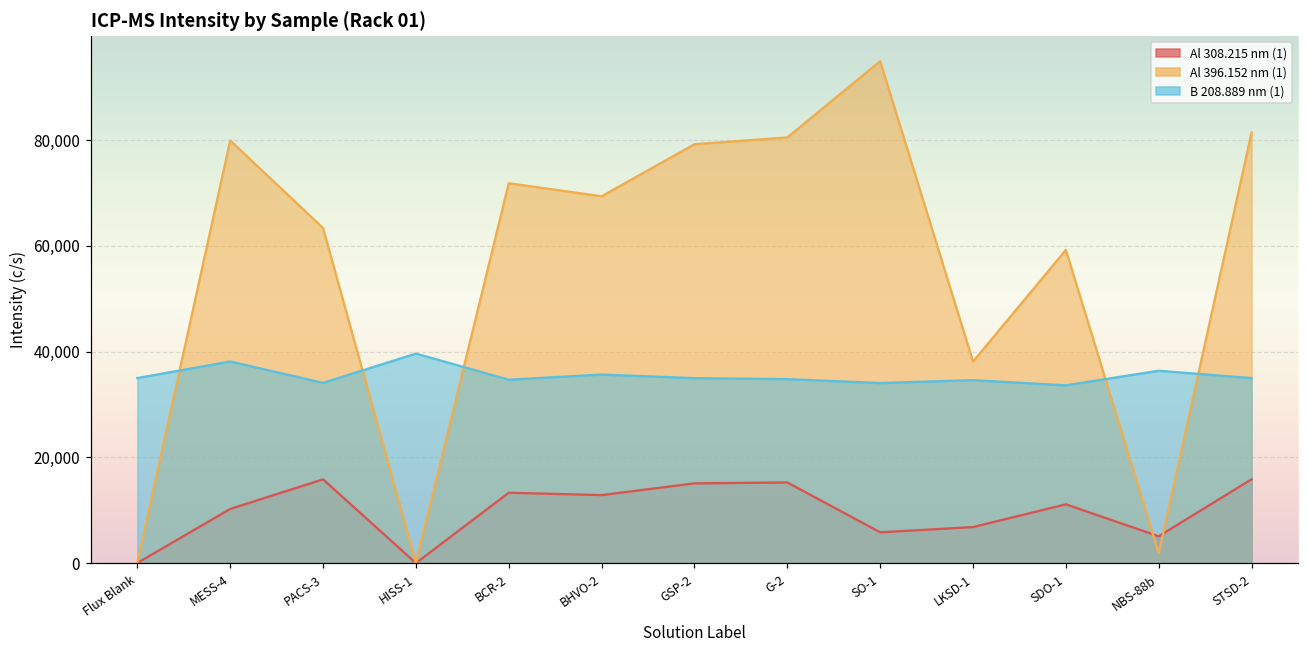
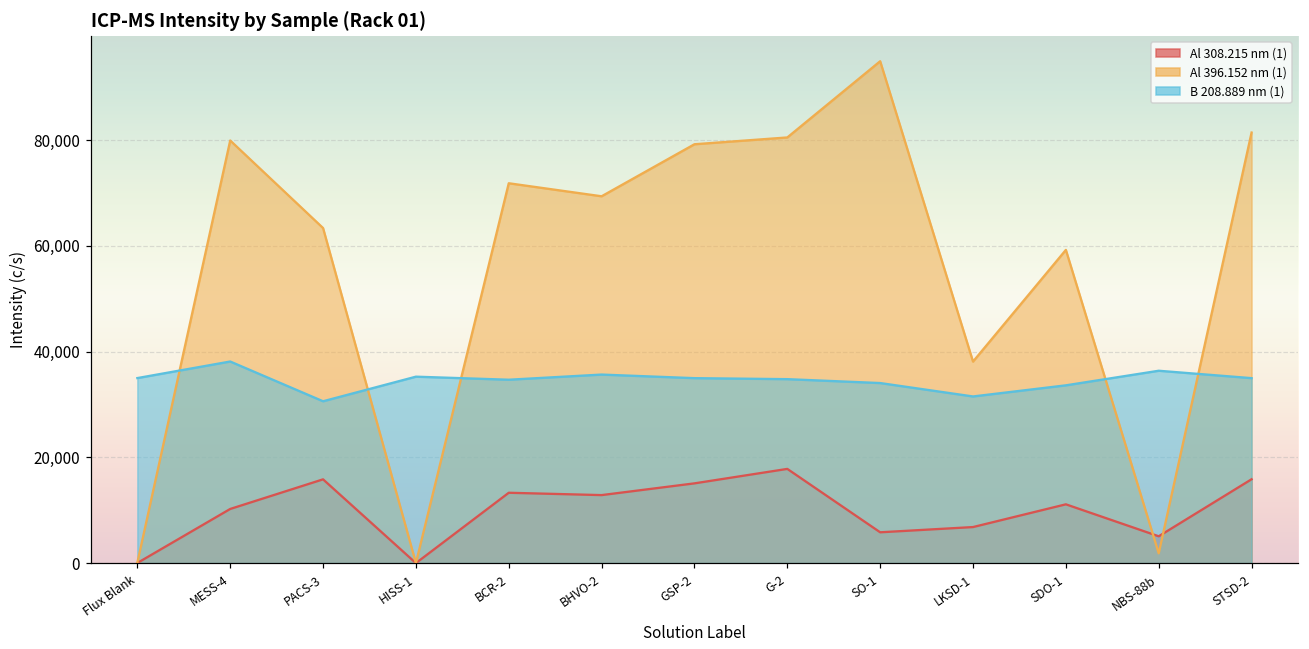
B 208.889 nm (1), PACS-3: 34,000 -> 31,000
B 208.889 nm (1), HISS-1: 40,000 -> 35,000
Al 308.215 nm (1), G-2: 15,000 -> 18,000
B 208.889 nm (1), LKSD-1: 35,000 -> 32,000
